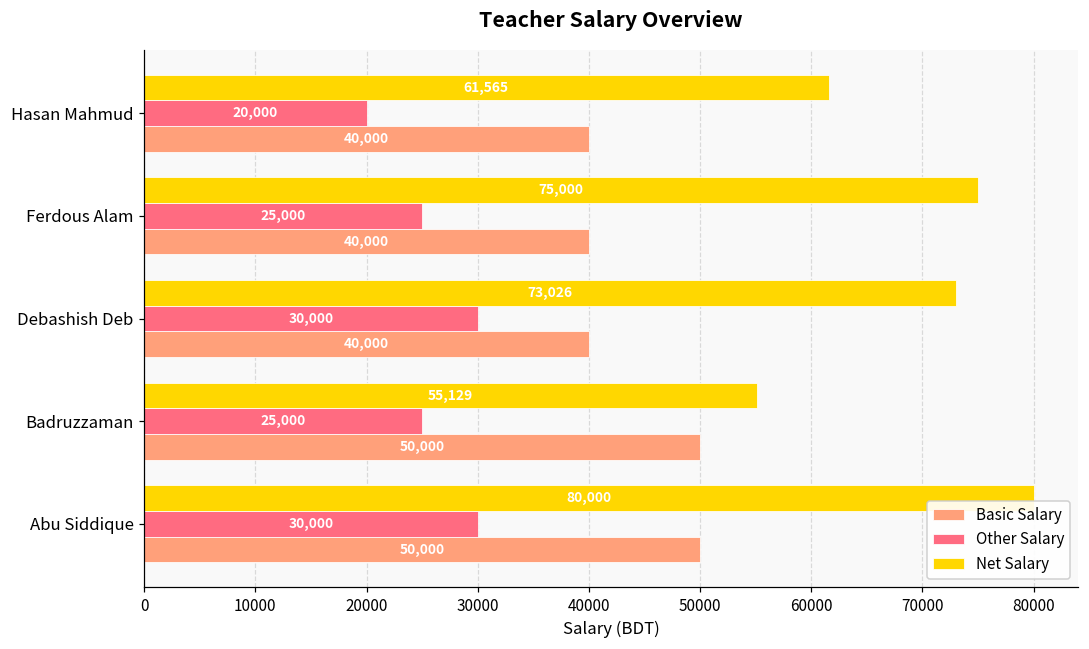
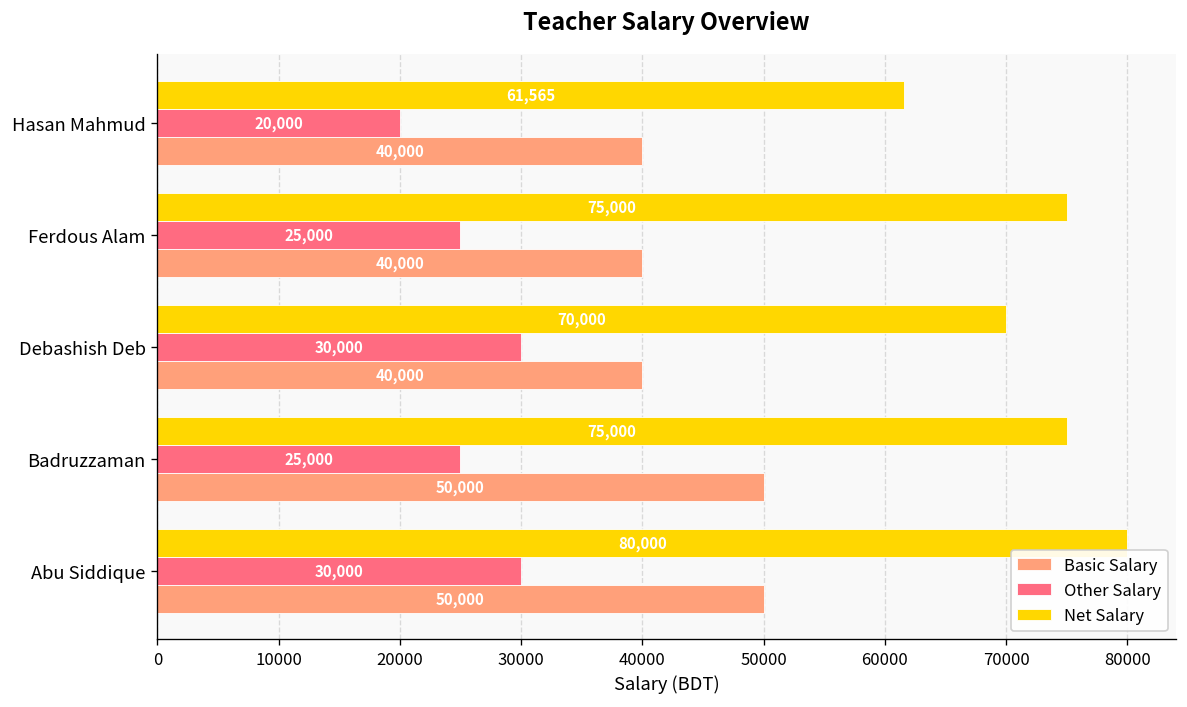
Net Salary, Debashish Deb: 73,026 -> 70,000
Net Salary, Badruzzaman: 55,129 -> 75,000
